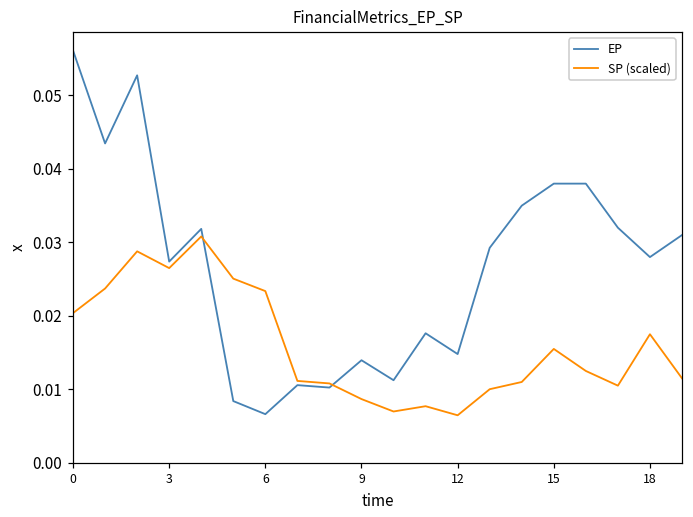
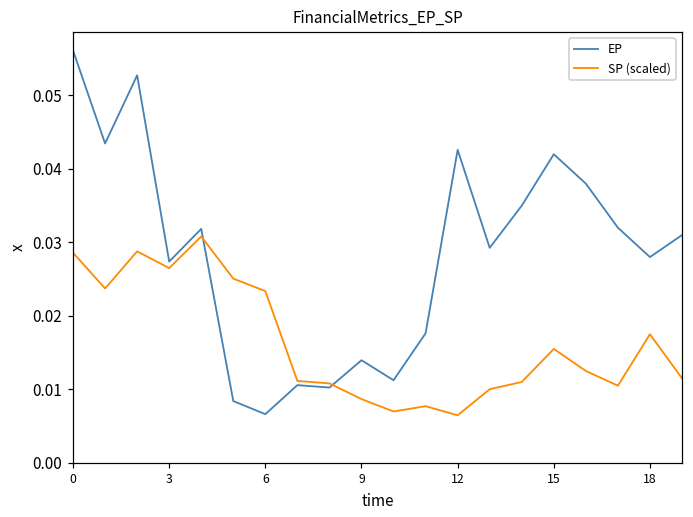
SP (scaled), 0: 0.020 -> 0.029
EP, 12: 0.015 -> 0.043
EP, 15: 0.038 -> 0.042
